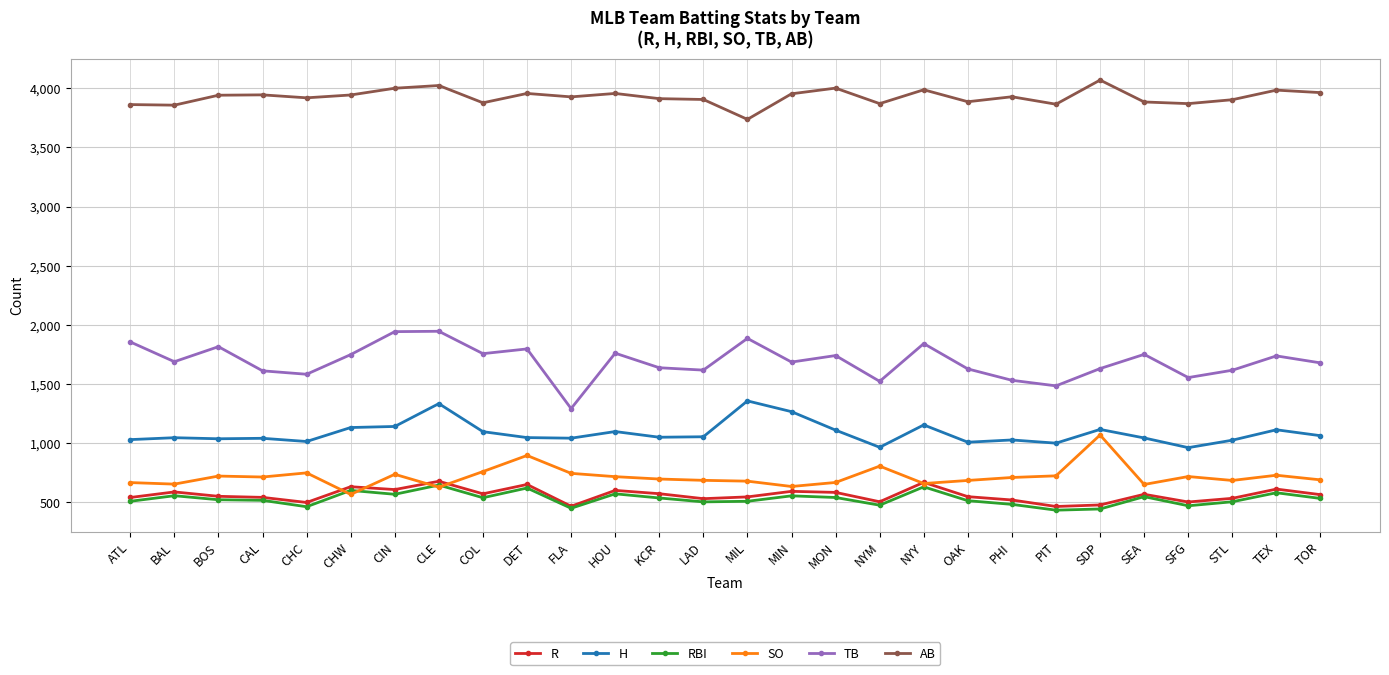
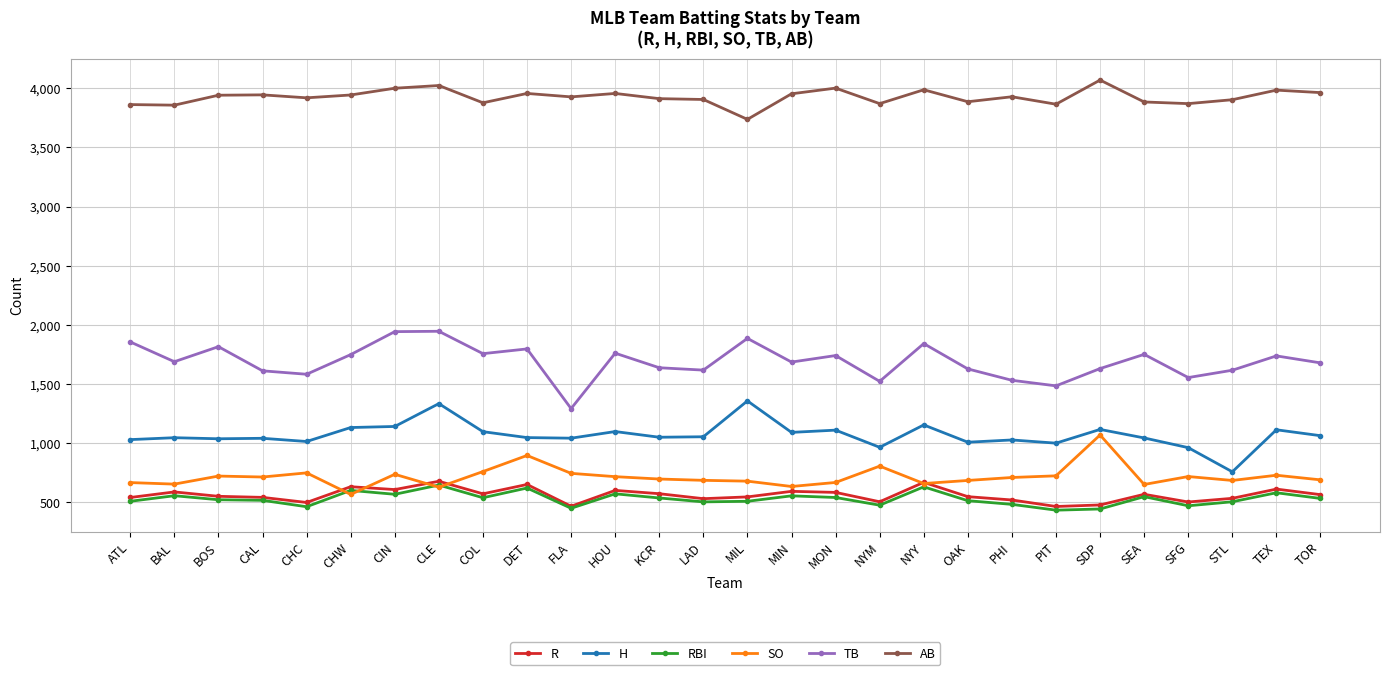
H, MIN: 1,270 -> 1,090
H, STL: 1,030 -> 760
